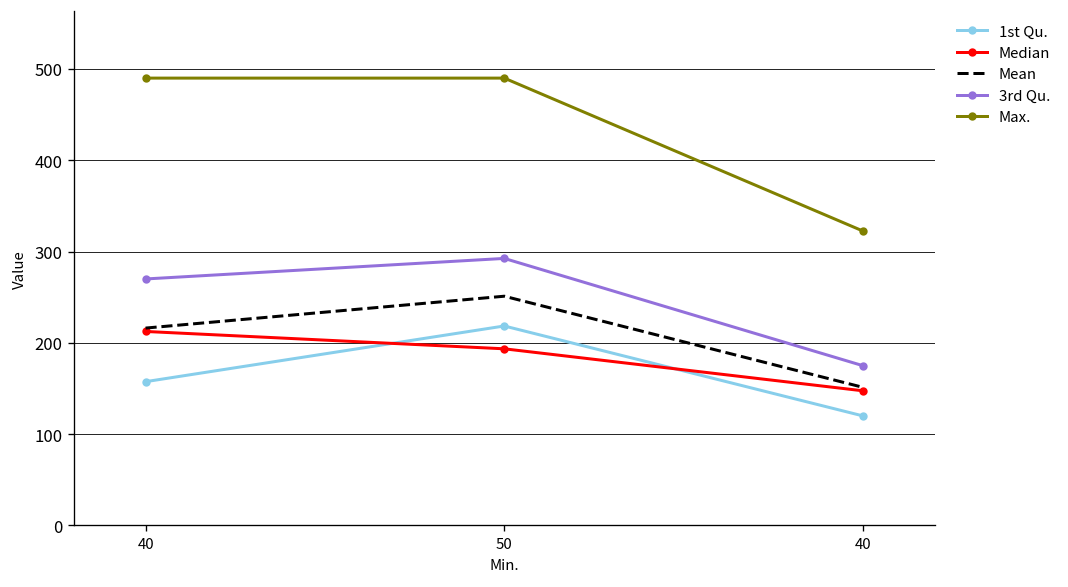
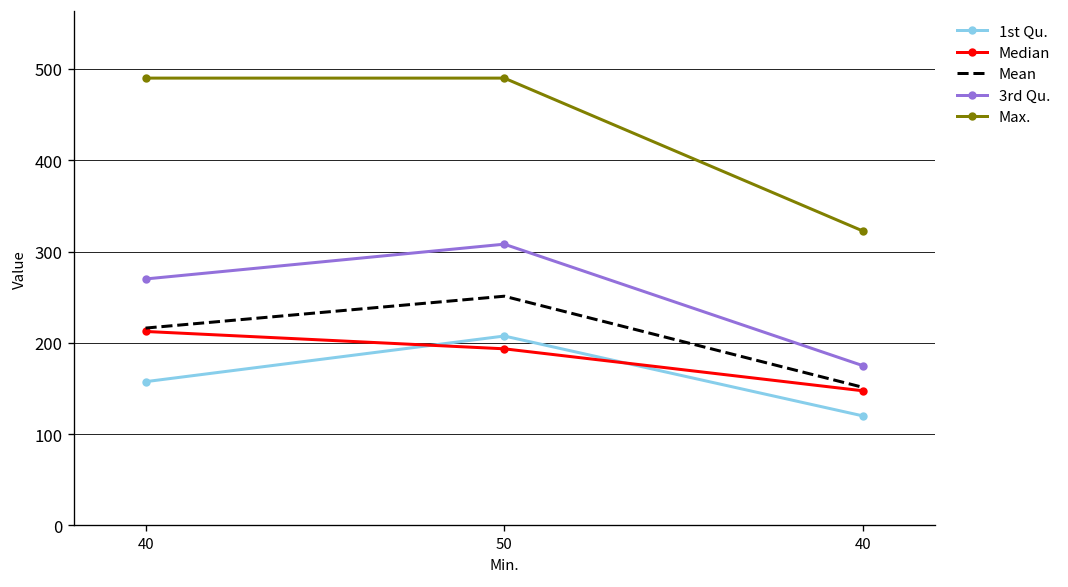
1st Qu., 50: 220 -> 210
3rd Qu., 50: 290 -> 310
